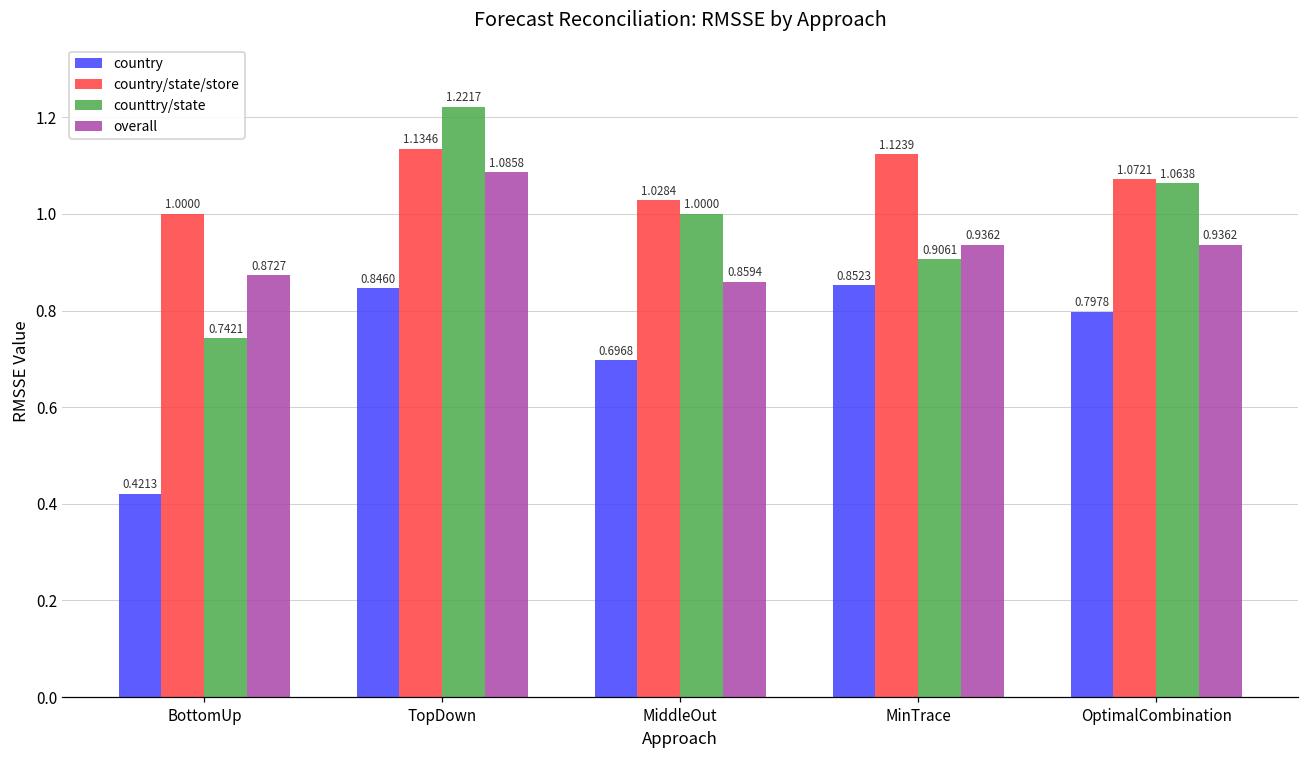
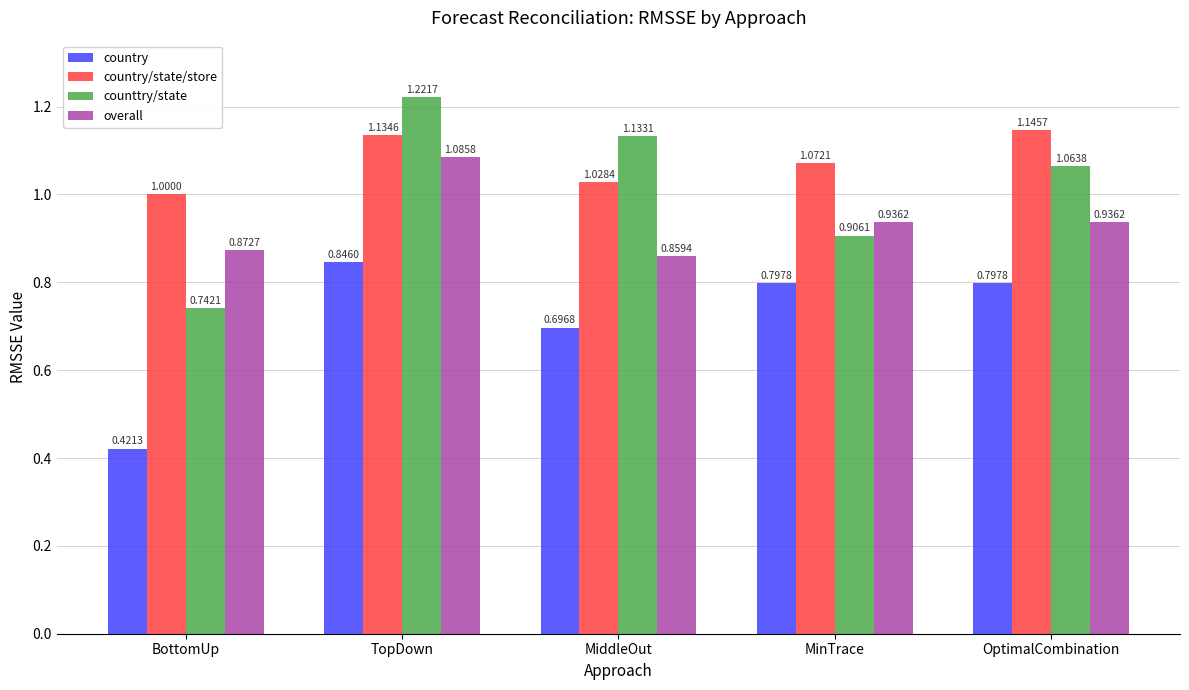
counttry/state, MiddleOut: 1.0000 -> 1.1331
country, MinTrace: 0.8523 -> 0.7978
country/state/store, MinTrace: 1.1239 -> 1.0721
country/state/store, OptimalCombination: 1.0721 -> 1.1457
